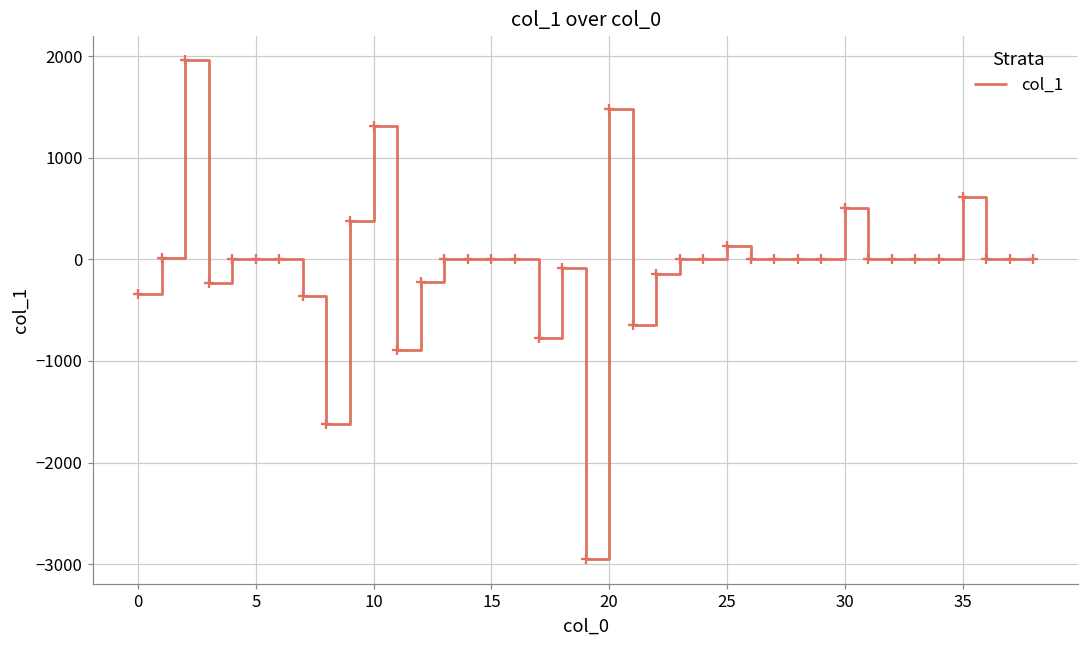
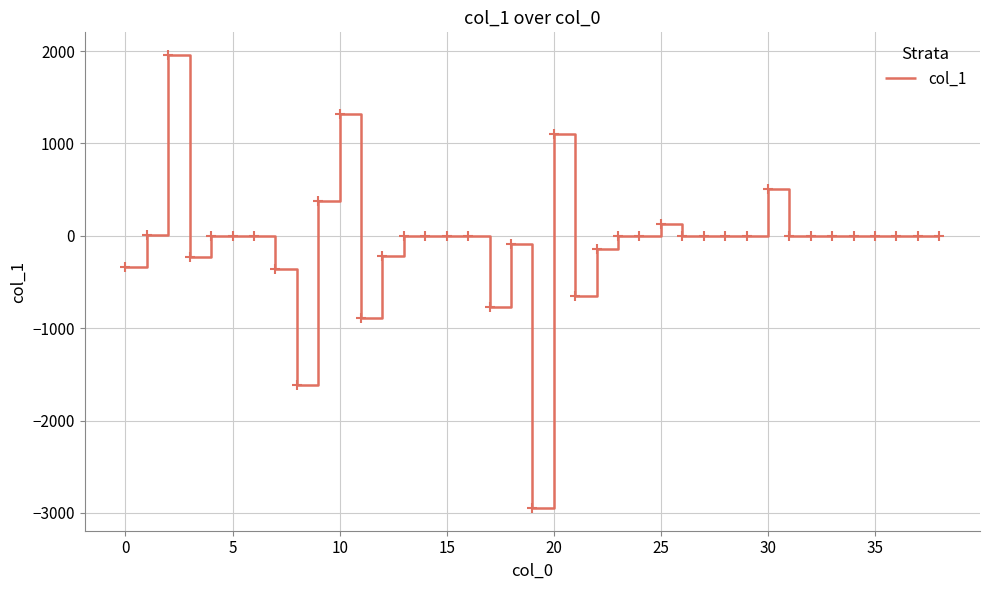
20: 1500 -> 1100
35: 600 -> 0
